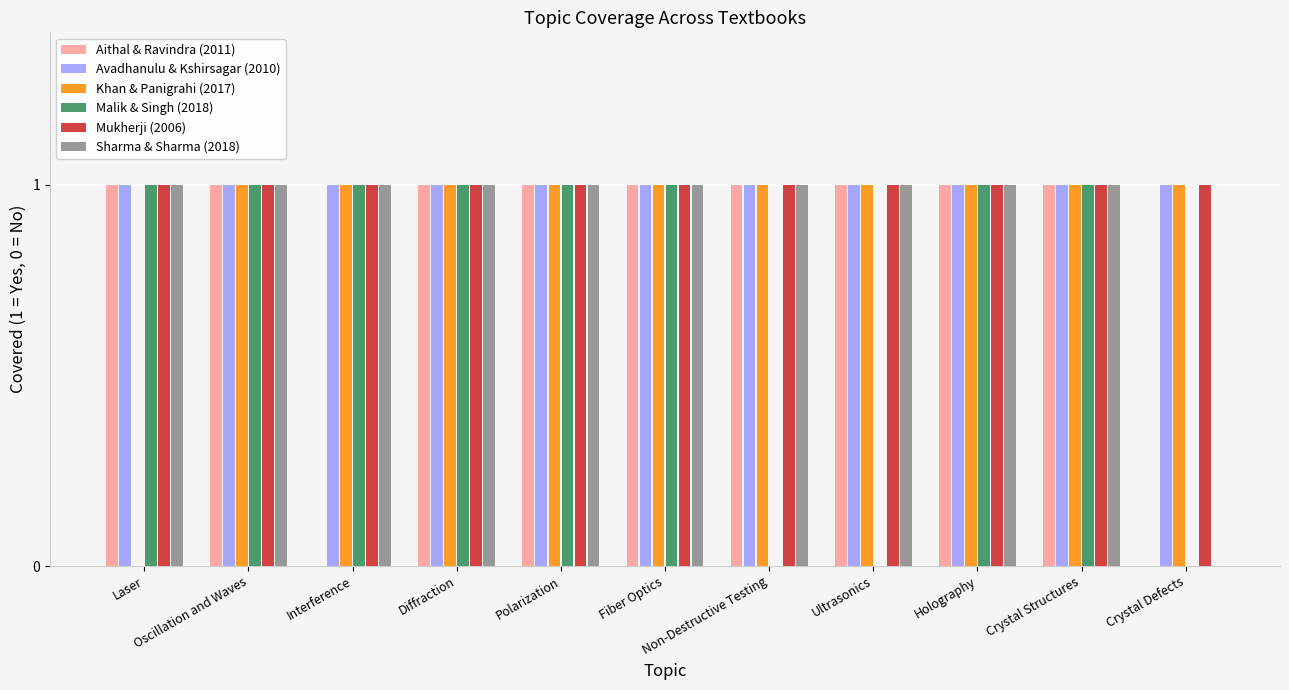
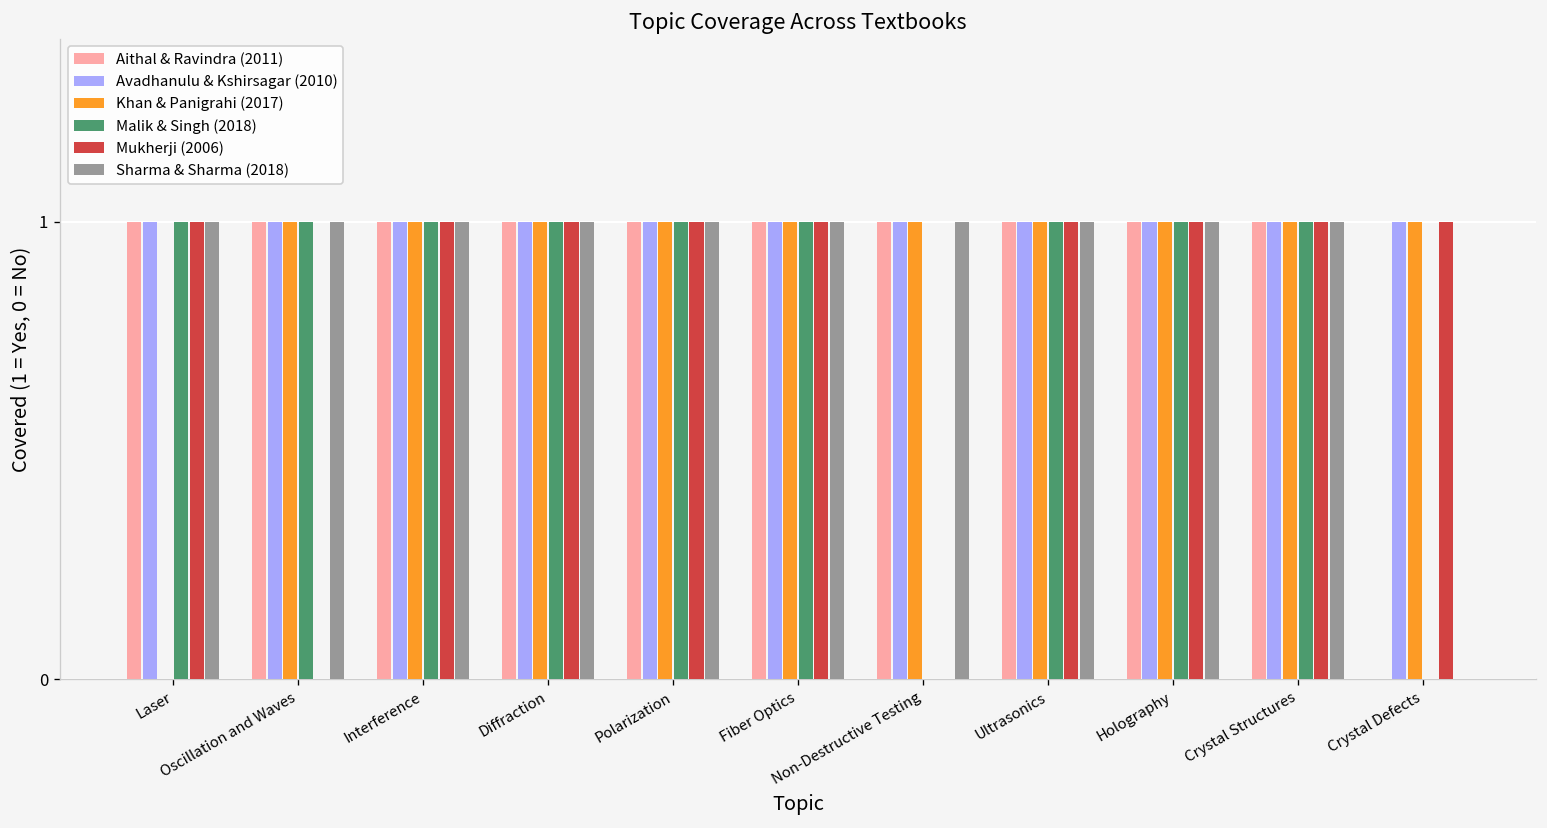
Mukherji (2006), Oscillation and Waves: 1 -> 0
Aithal & Ravindra (2011), Interference: 0 -> 1
Mukherji (2006), Non-Destructive Testing: 1 -> 0
Malik & Singh (2018), Ultrasonics: 0 -> 1
